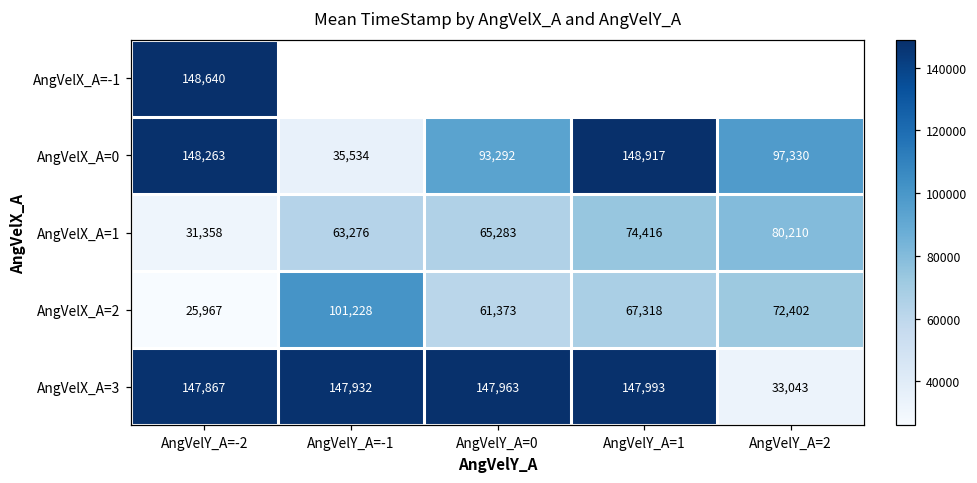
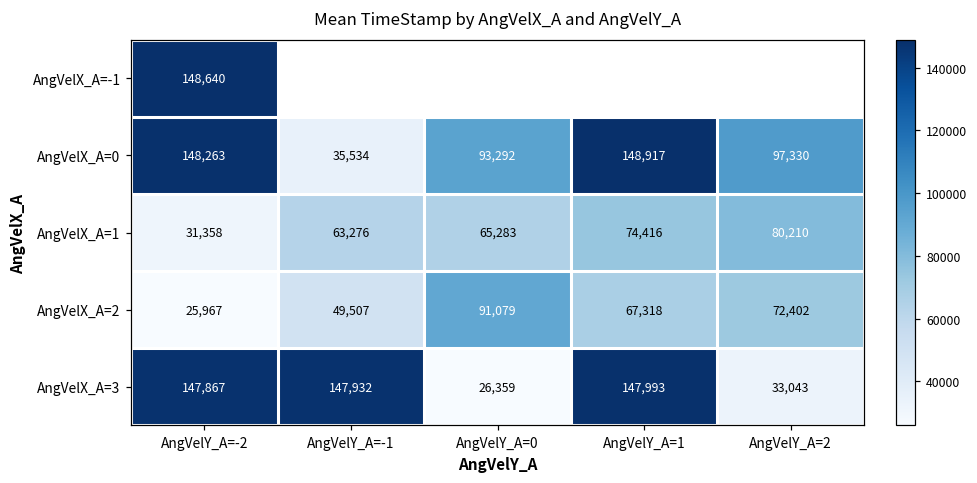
AngVelX_A=2, AngVelY_A=-1: 101,228 -> 49,507
AngVelX_A=2, AngVelY_A=0: 61,373 -> 91,079
AngVelX_A=3, AngVelY_A=0: 147,963 -> 26,359
